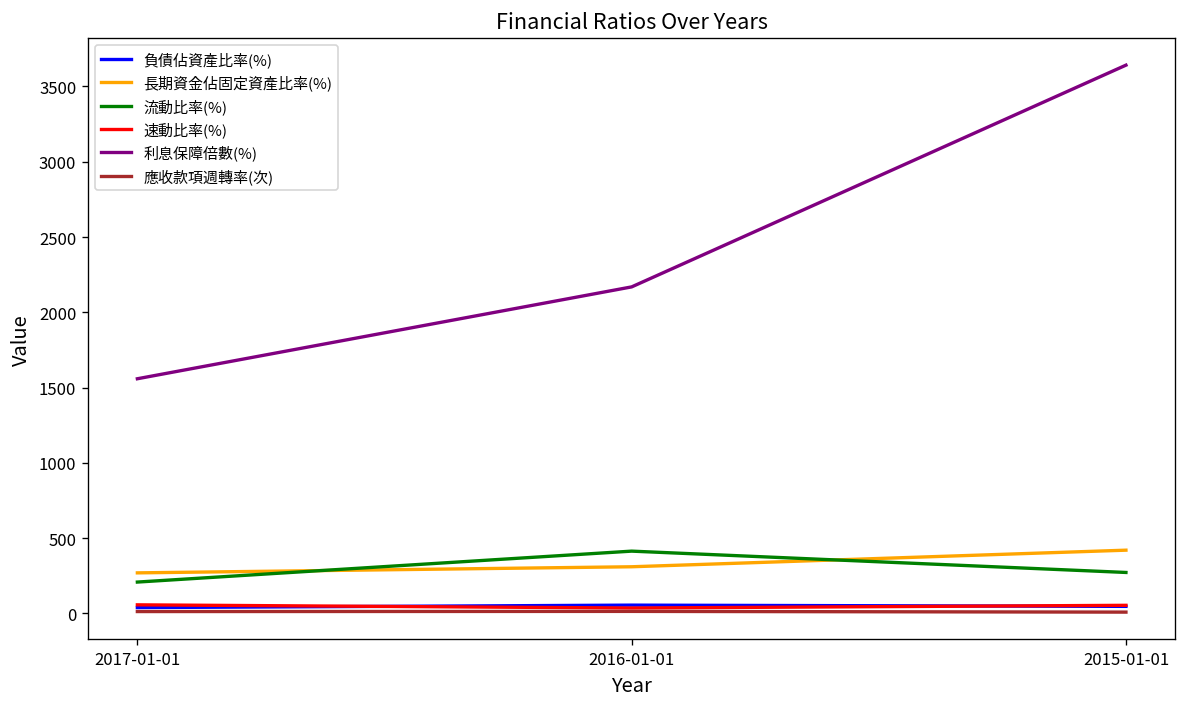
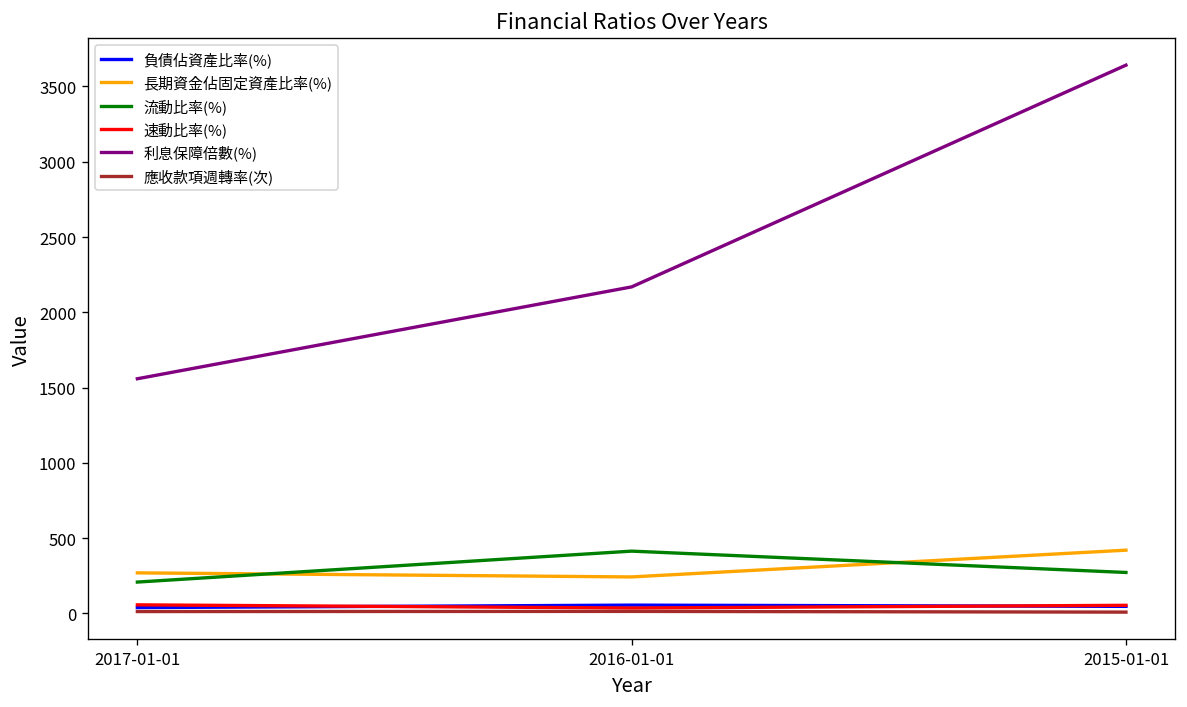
長期資金佔固定資產比率(%), 2016-01-01: 310 -> 240
